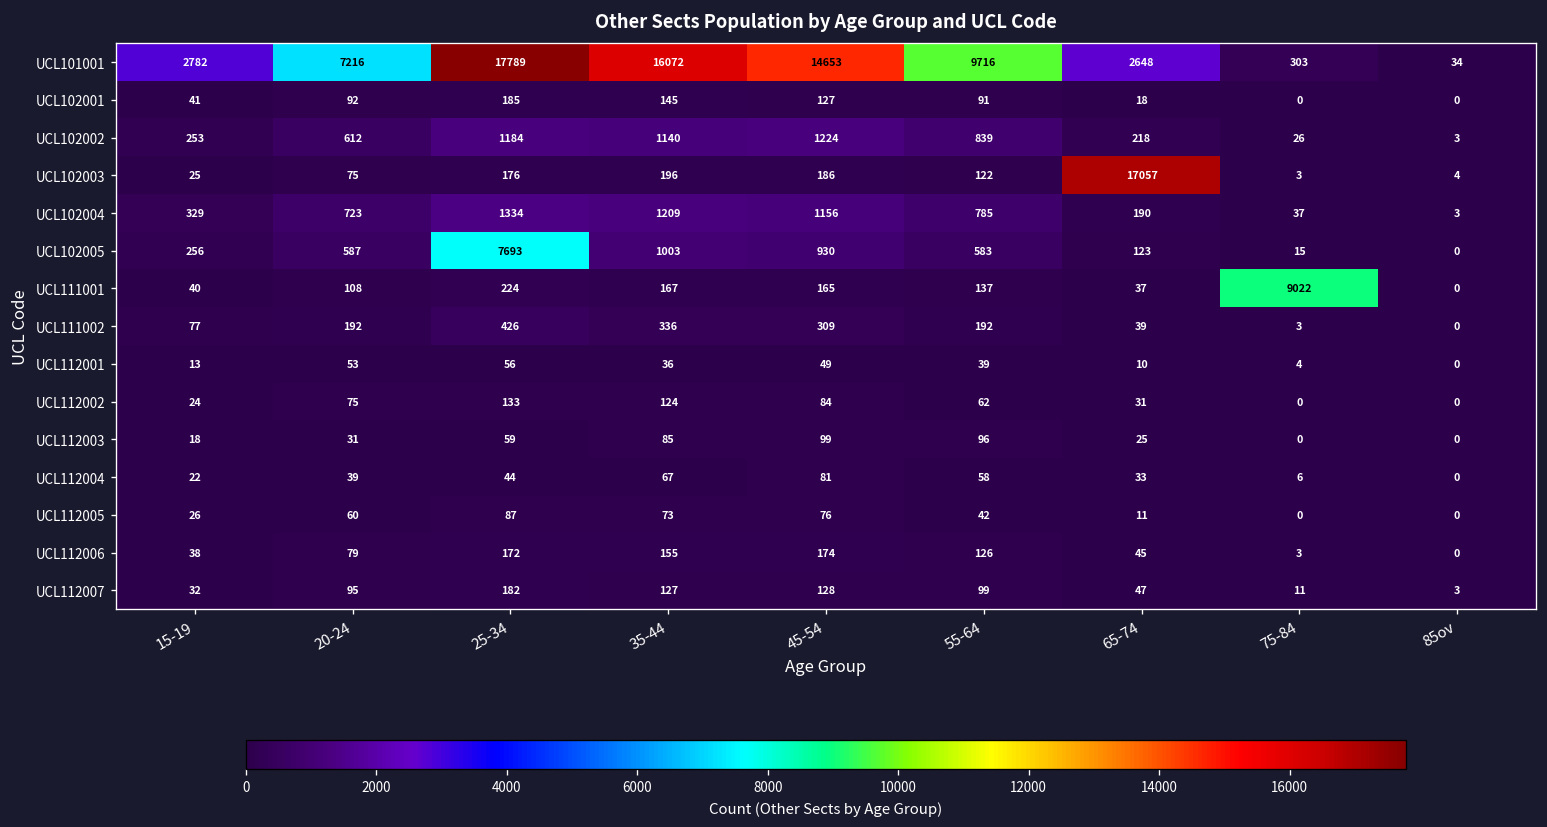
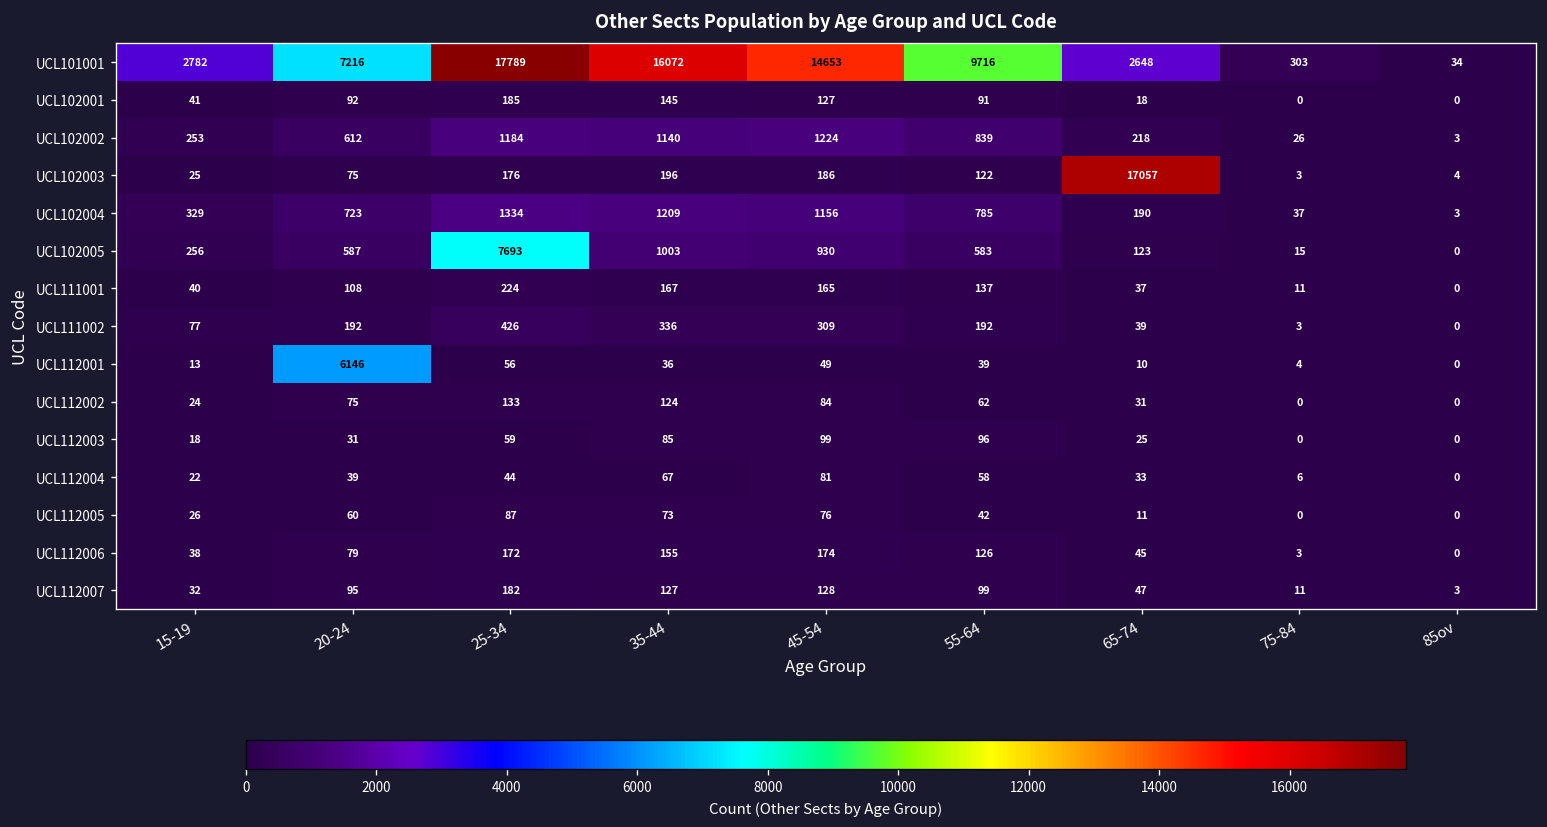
UCL111001, 75-84: 9022 -> 11
UCL112001, 20-24: 53 -> 6146
